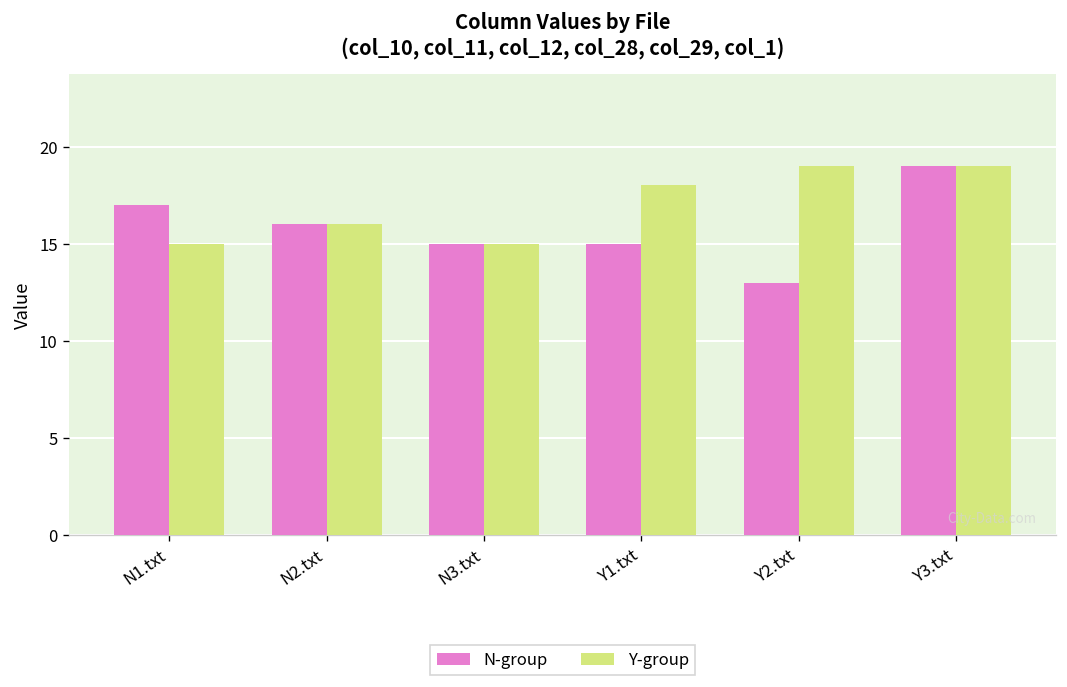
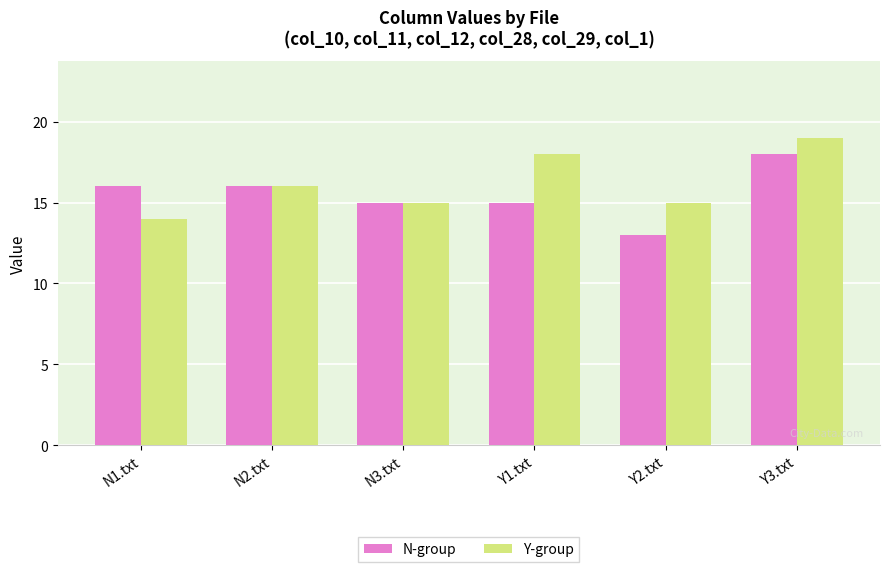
N-group, N1.txt: 17 -> 16
Y-group, N1.txt: 15 -> 14
Y-group, Y2.txt: 19 -> 15
N-group, Y3.txt: 19 -> 18
